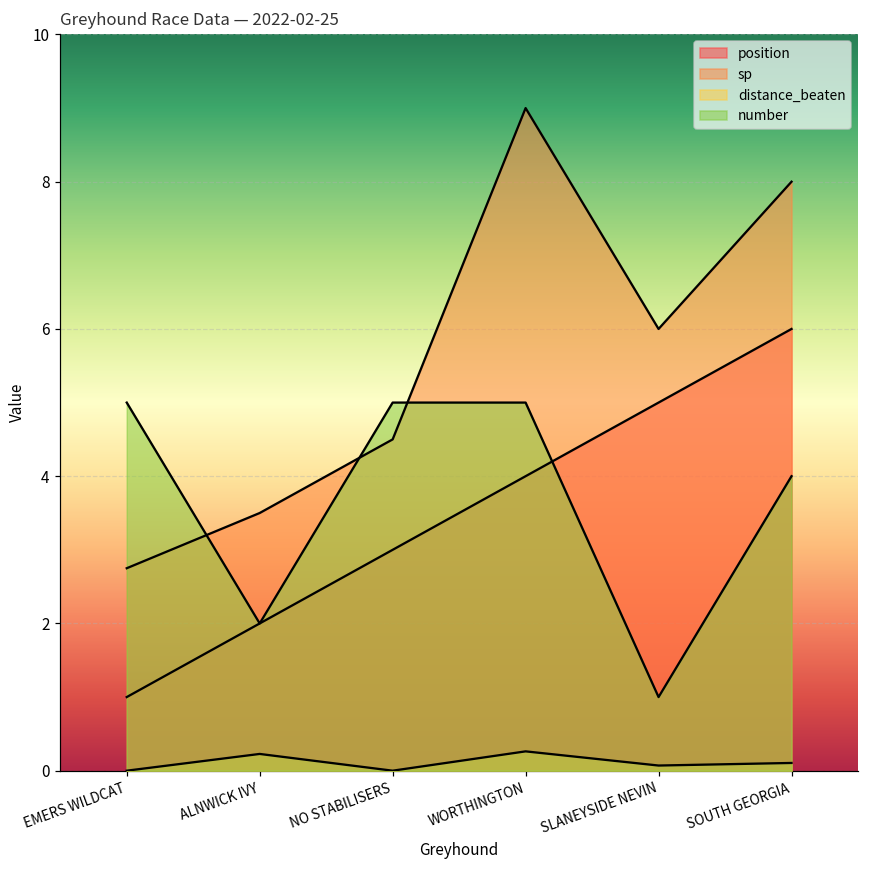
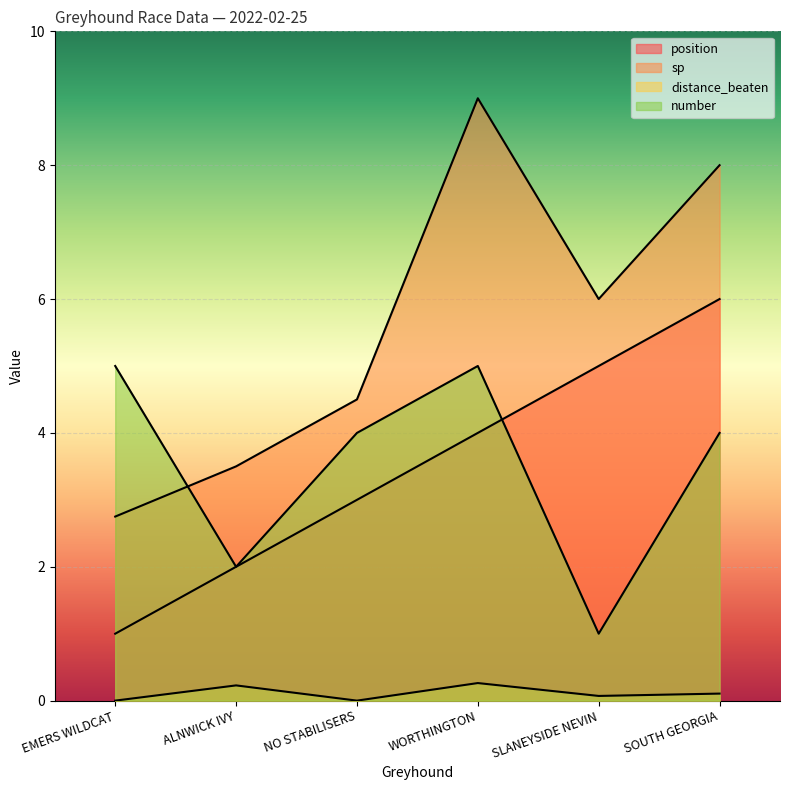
number, NO STABILISERS: 5 -> 4
